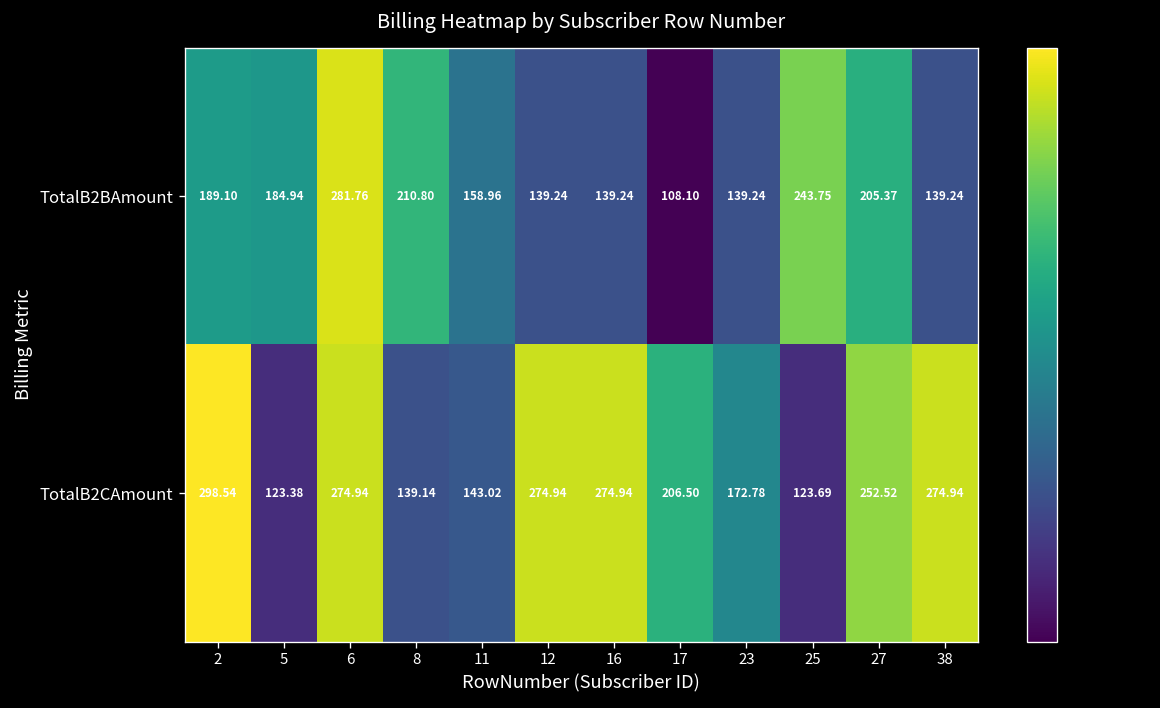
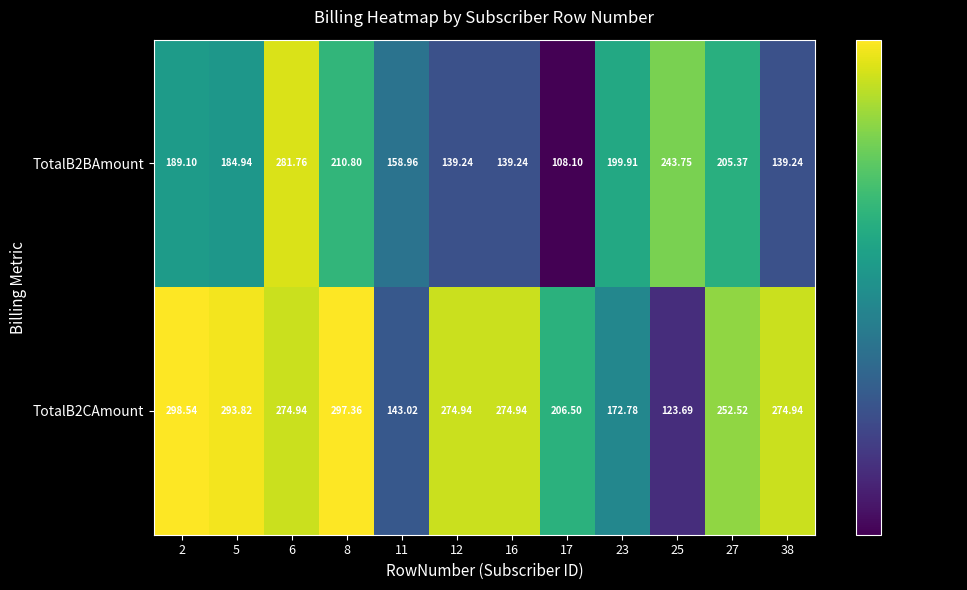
TotalB2BAmount, 23: 139.24 -> 199.91
TotalB2CAmount, 5: 123.38 -> 293.82
TotalB2CAmount, 8: 139.14 -> 297.36
